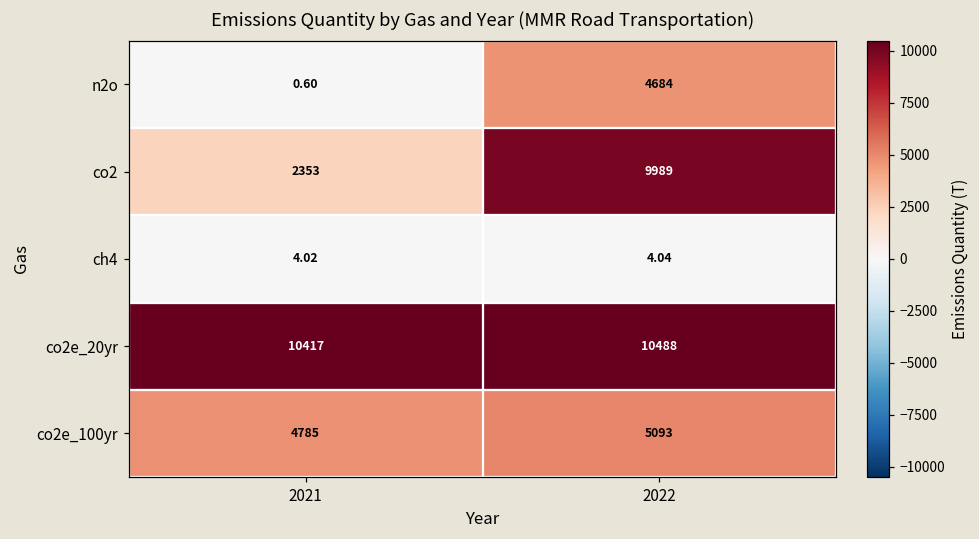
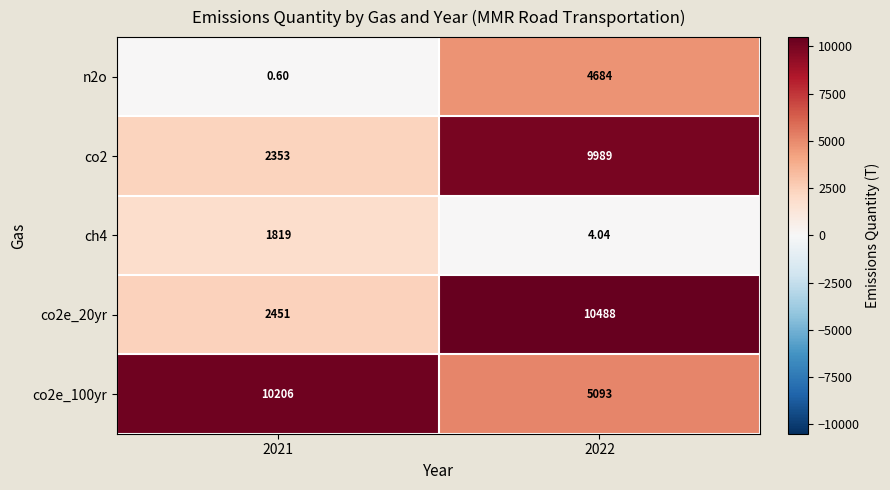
ch4, 2021: 4.02 -> 1819
co2e_20yr, 2021: 10417 -> 2451
co2e_100yr, 2021: 4785 -> 10206
